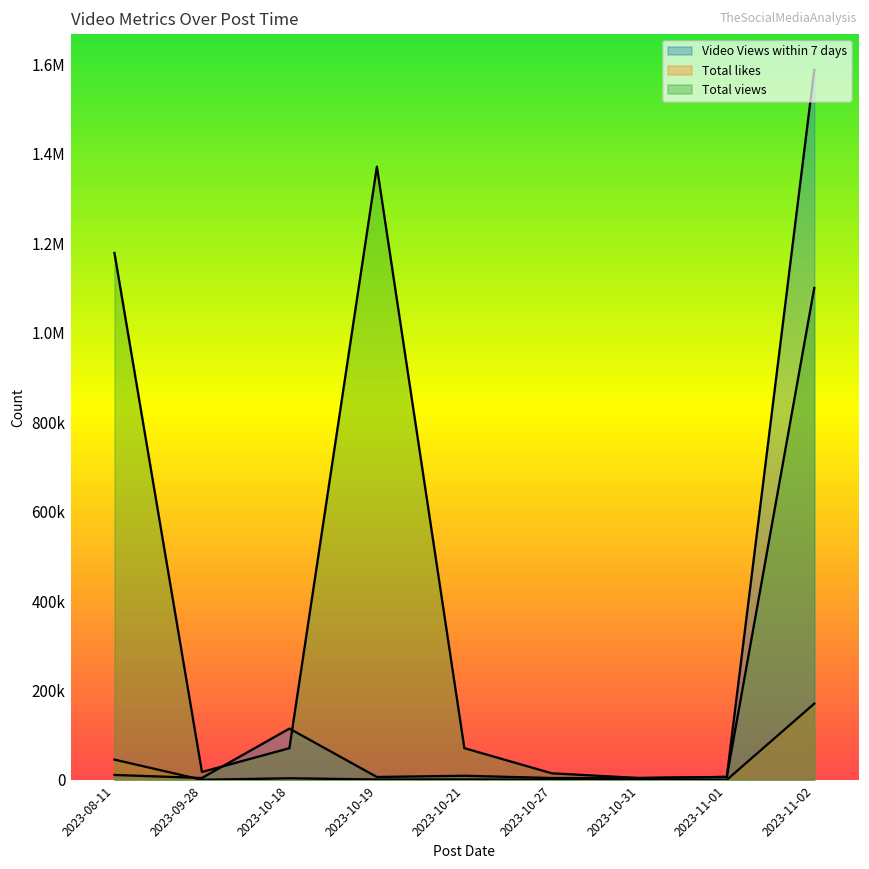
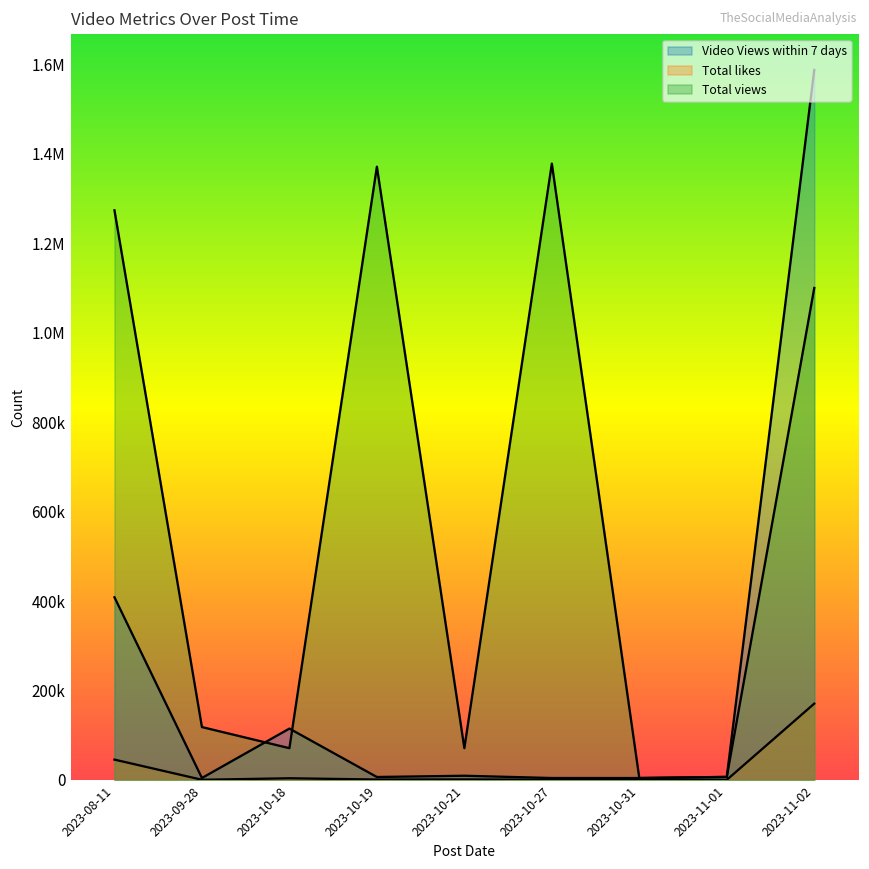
Video Views within 7 days, 2023-08-11: 10000 -> 410000
Total views, 2023-08-11: 1180000 -> 1270000
Total views, 2023-09-28: 20000 -> 120000
Total views, 2023-10-27: 10000 -> 1380000
